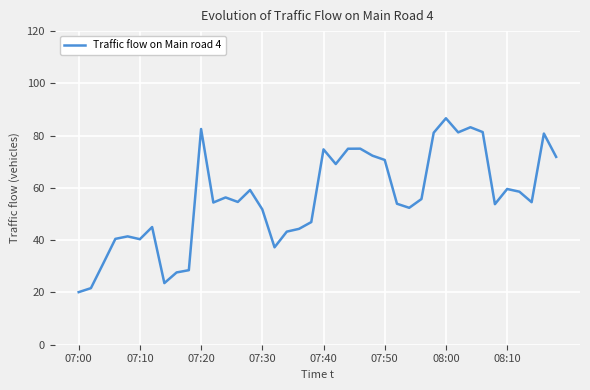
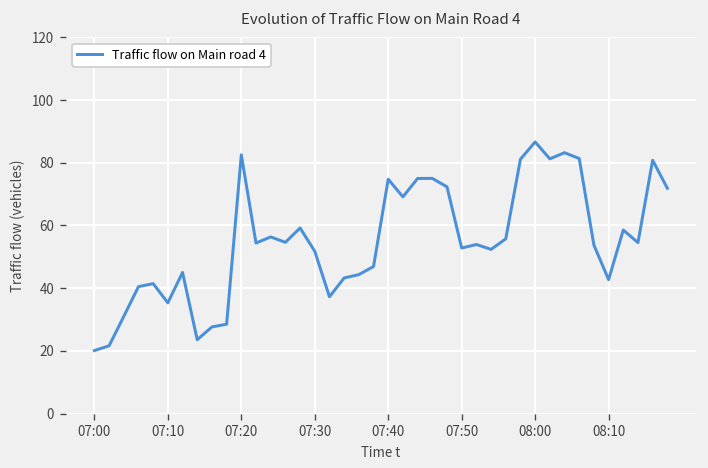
07:10: 40 -> 35
07:50: 71 -> 53
08:10: 60 -> 43
